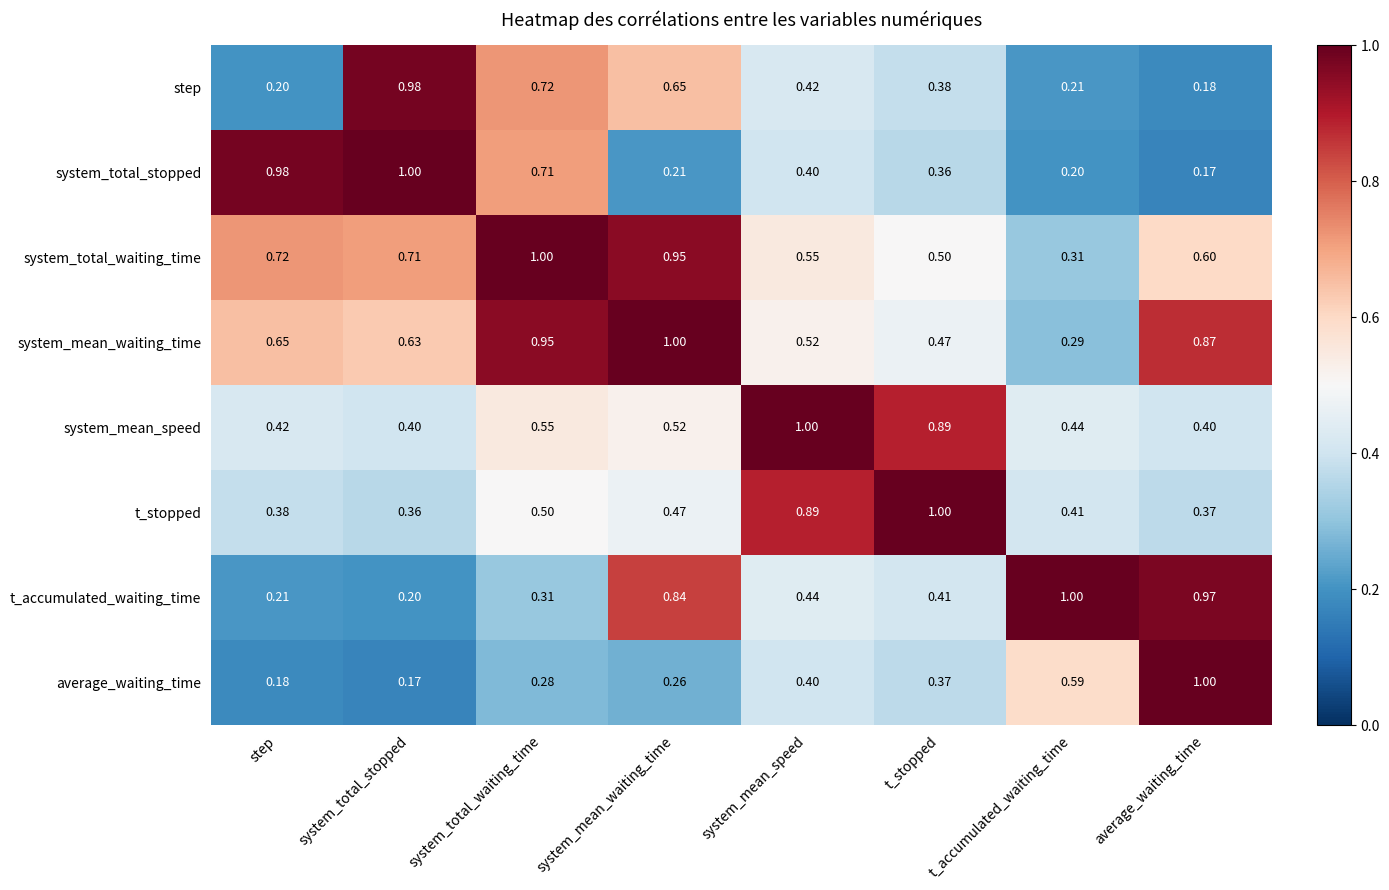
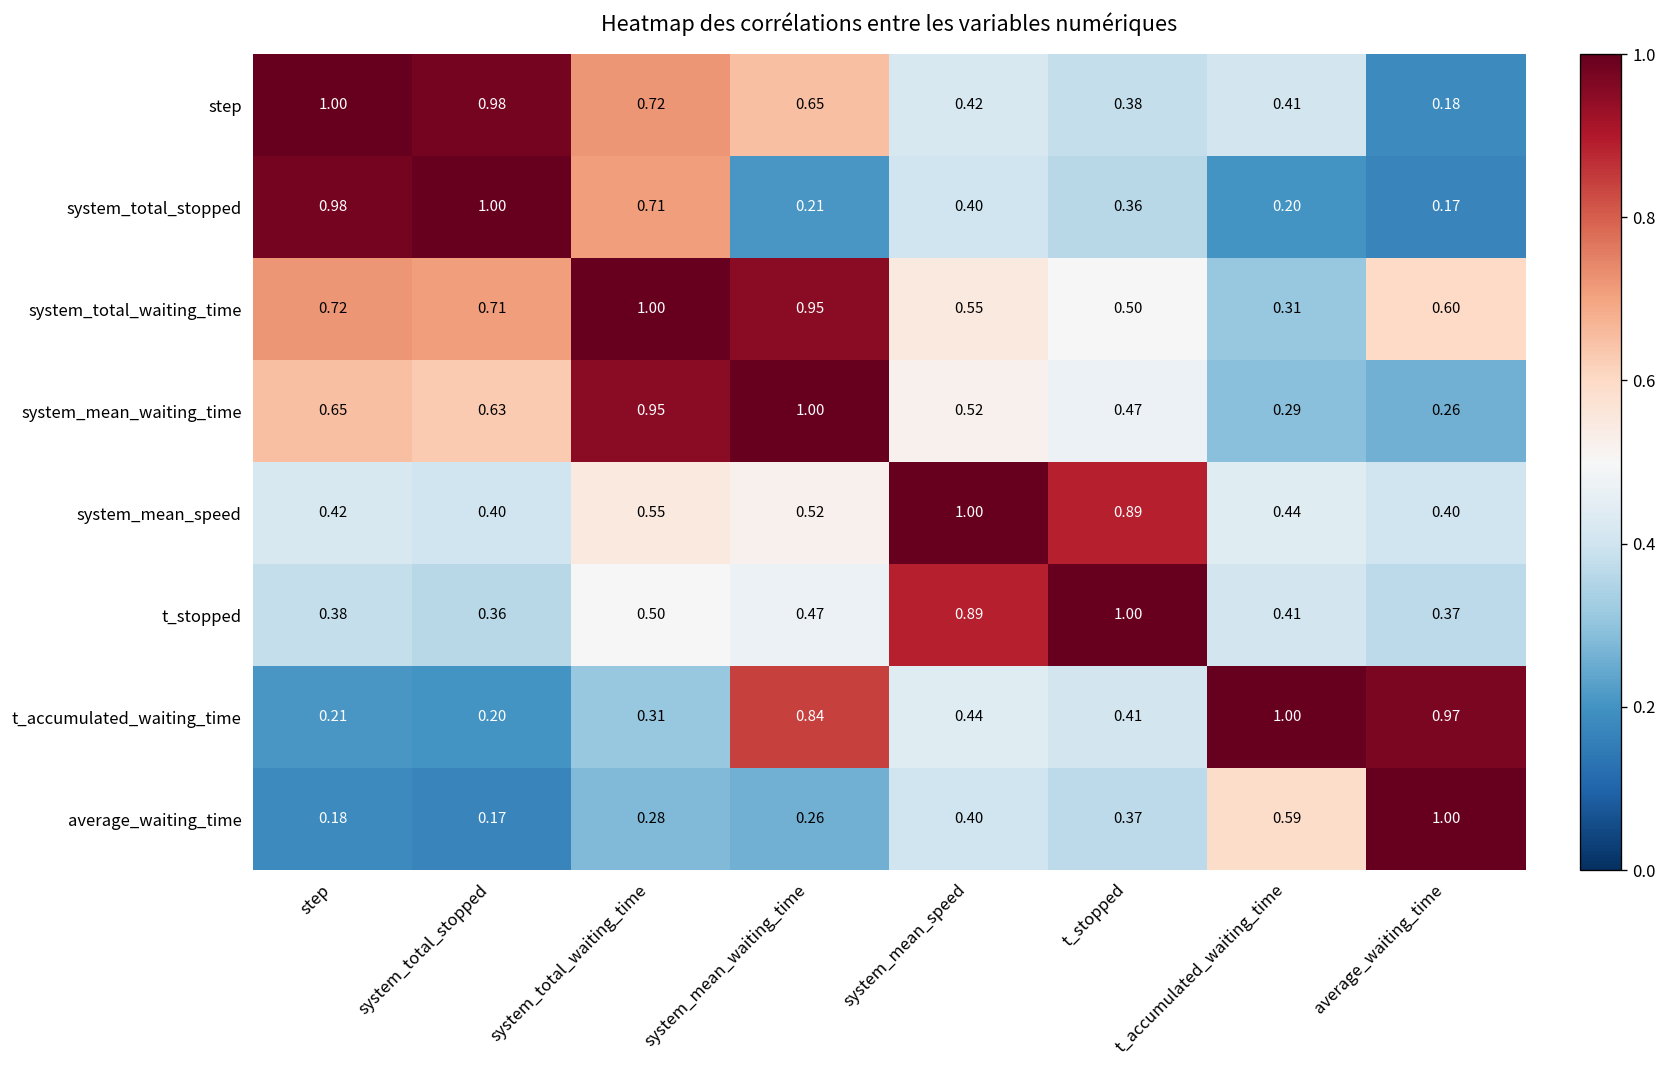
step, step: 0.20 -> 1.00
step, t_accumulated_waiting_time: 0.21 -> 0.41
system_mean_waiting_time, average_waiting_time: 0.87 -> 0.26
